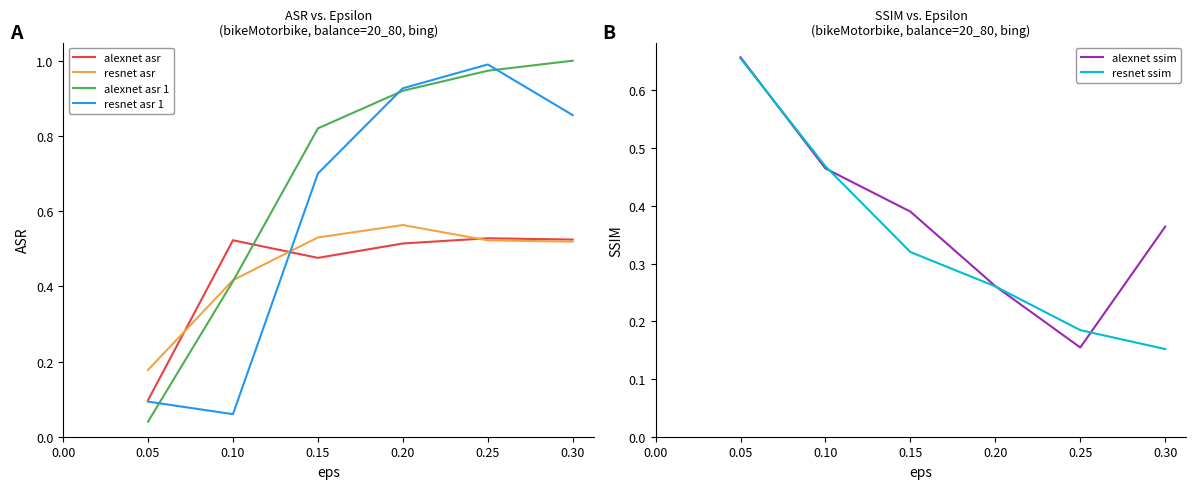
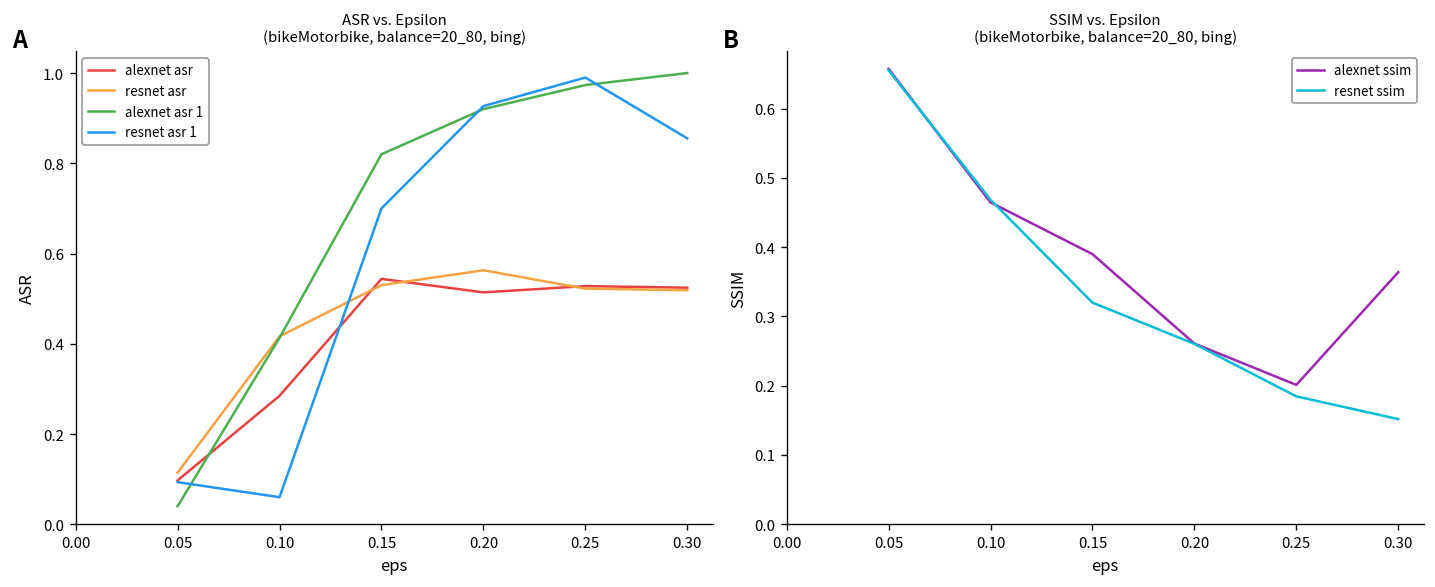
ASR vs. Epsilon (bikeMotorbike, balance=20_80, bing), resnet asr, 0.05: 0.18 -> 0.11
ASR vs. Epsilon (bikeMotorbike, balance=20_80, bing), alexnet asr, 0.10: 0.52 -> 0.28
ASR vs. Epsilon (bikeMotorbike, balance=20_80, bing), alexnet asr, 0.15: 0.48 -> 0.54
SSIM vs. Epsilon (bikeMotorbike, balance=20_80, bing), alexnet ssim, 0.25: 0.15 -> 0.20
